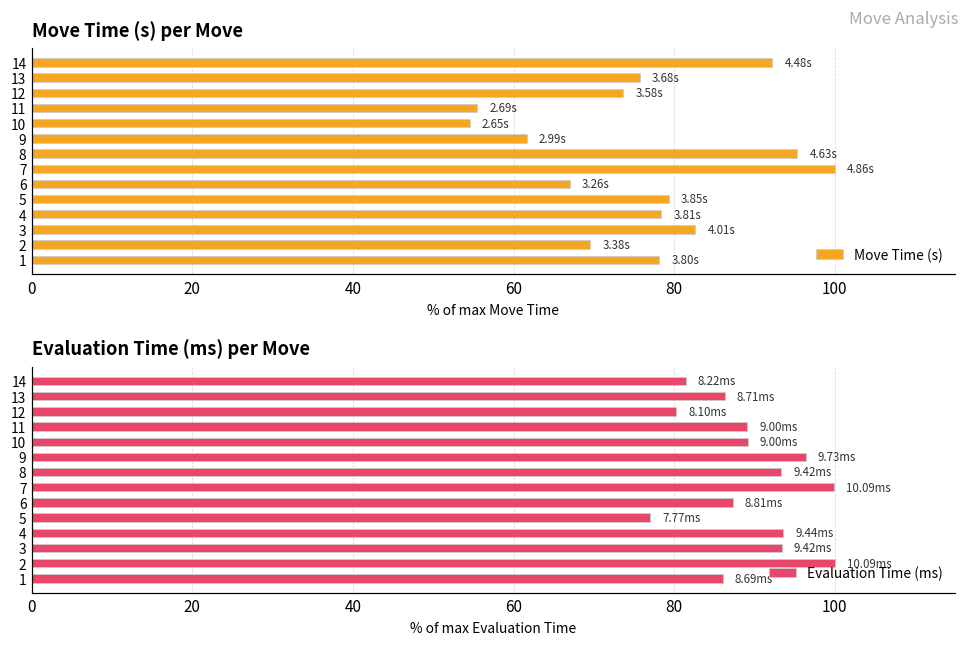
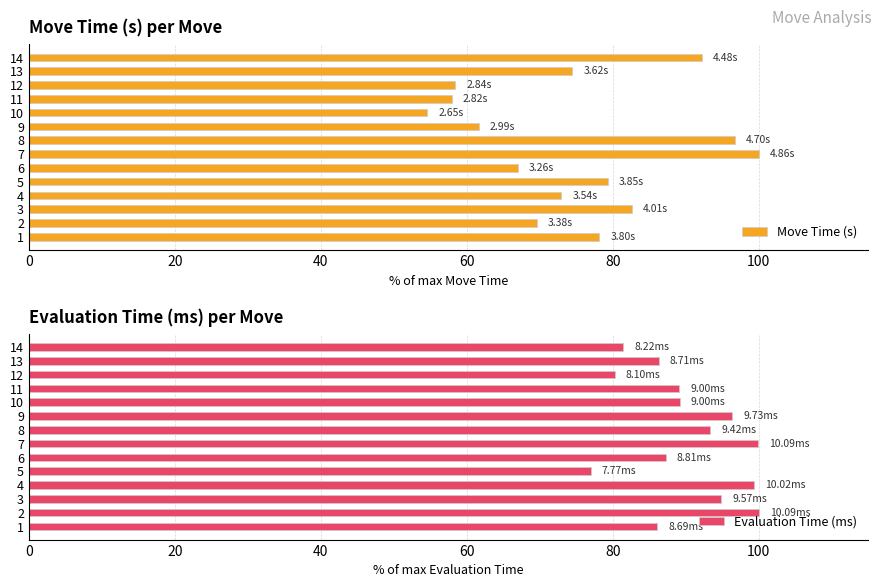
Move Time (s) per Move, 13: 3.68s -> 3.62s
Move Time (s) per Move, 12: 3.58s -> 2.84s
Move Time (s) per Move, 11: 2.69s -> 2.82s
Move Time (s) per Move, 8: 4.63s -> 4.70s
Move Time (s) per Move, 4: 3.81s -> 3.54s
Evaluation Time (ms) per Move, 4: 9.44 -> 10.02
Evaluation Time (ms) per Move, 3: 9.42 -> 9.57
